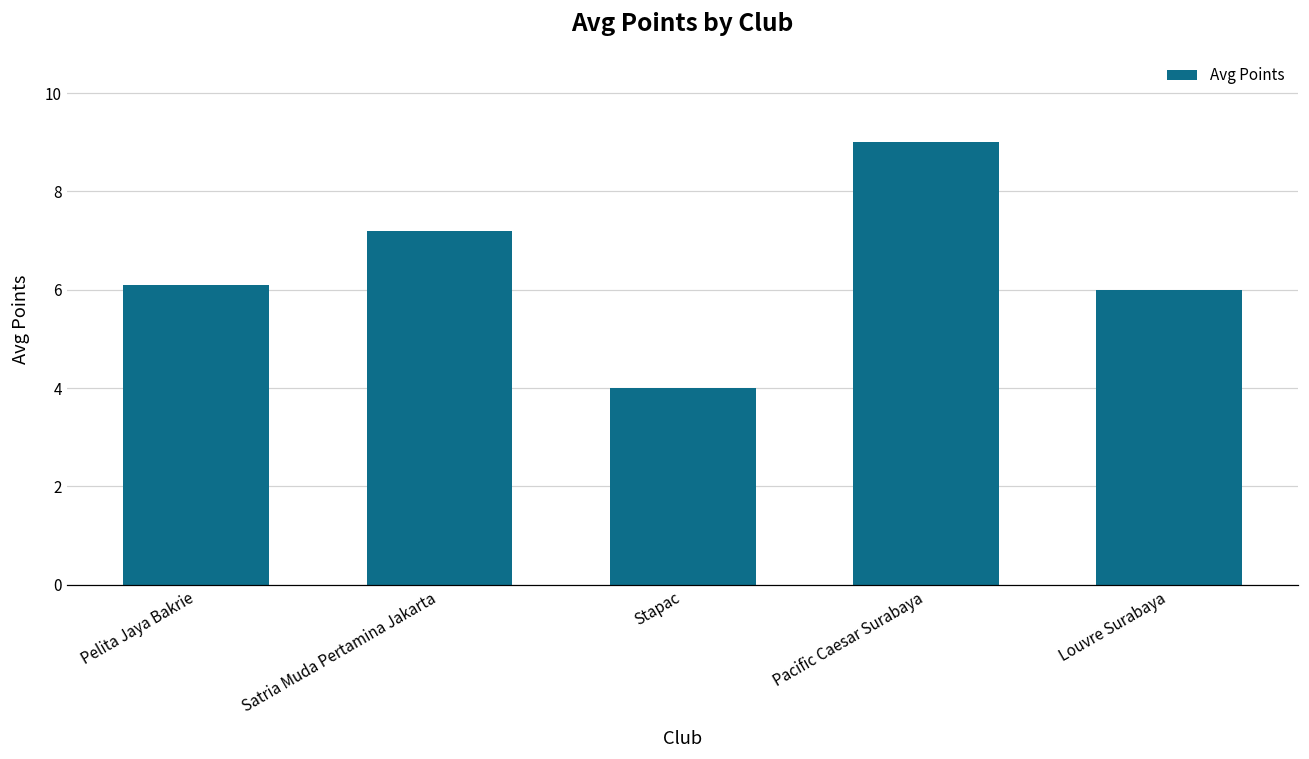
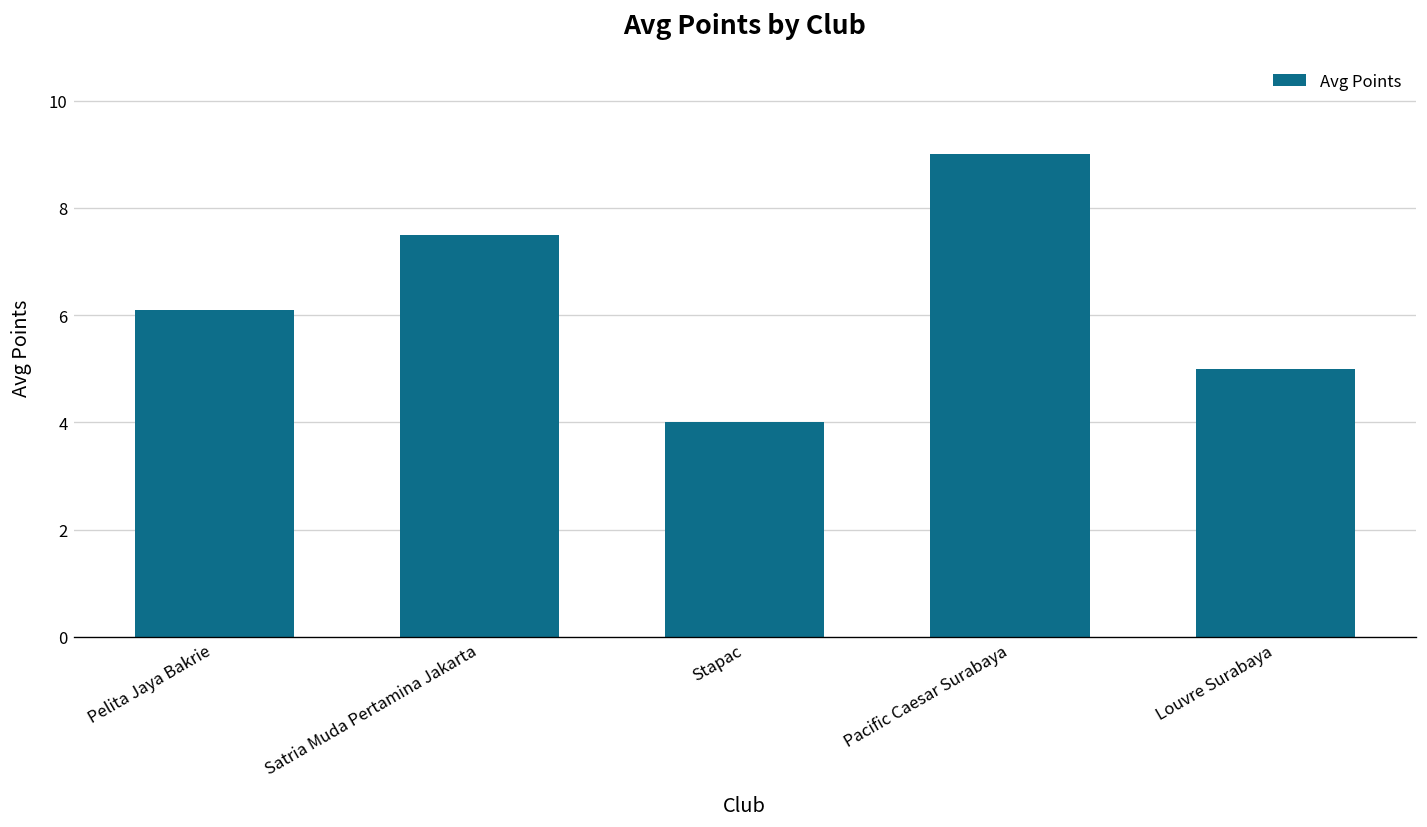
Satria Muda Pertamina Jakarta: 7.2 -> 7.5
Louvre Surabaya: 6 -> 5
